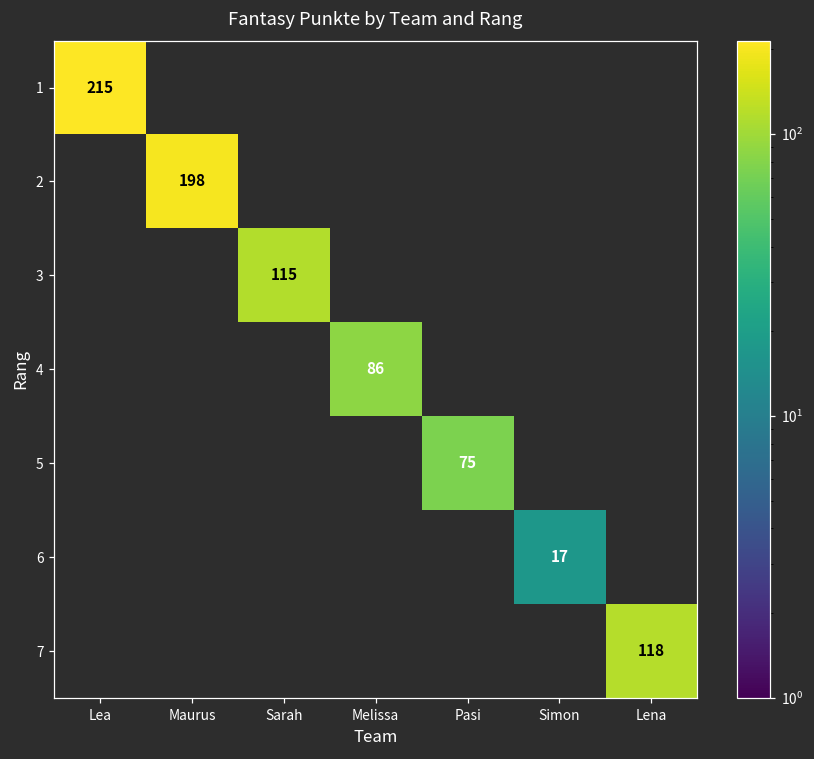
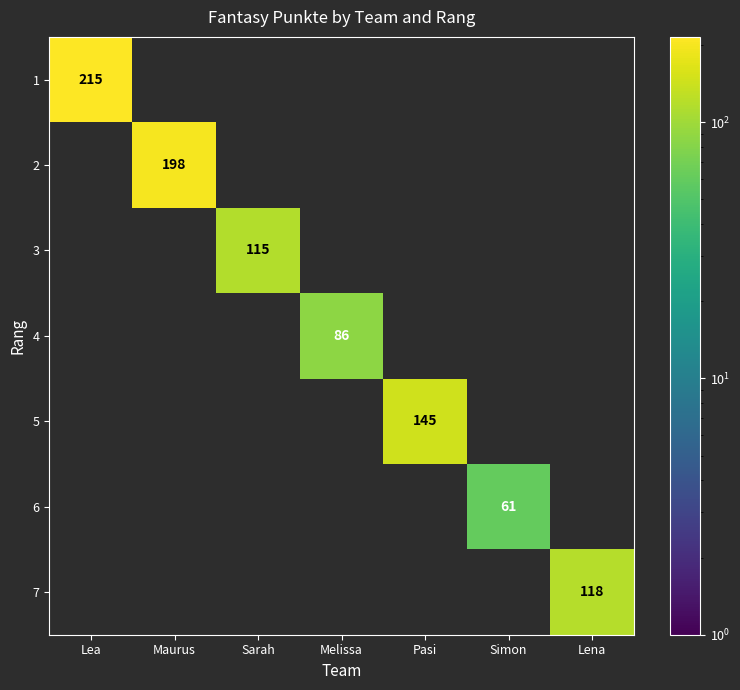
5, Pasi: 75 -> 145
6, Simon: 17 -> 61
